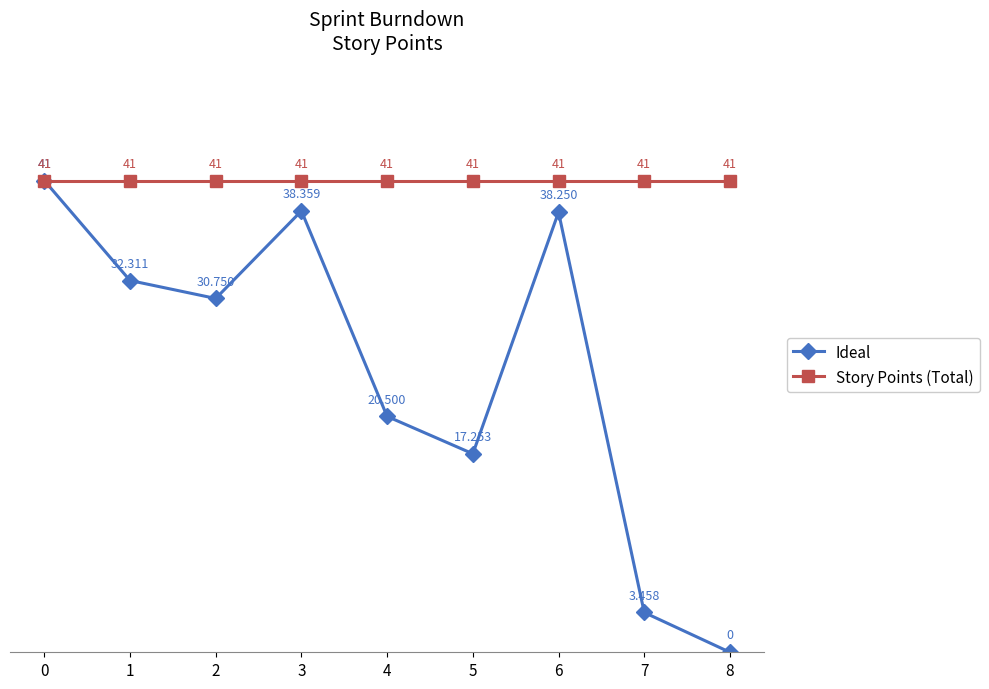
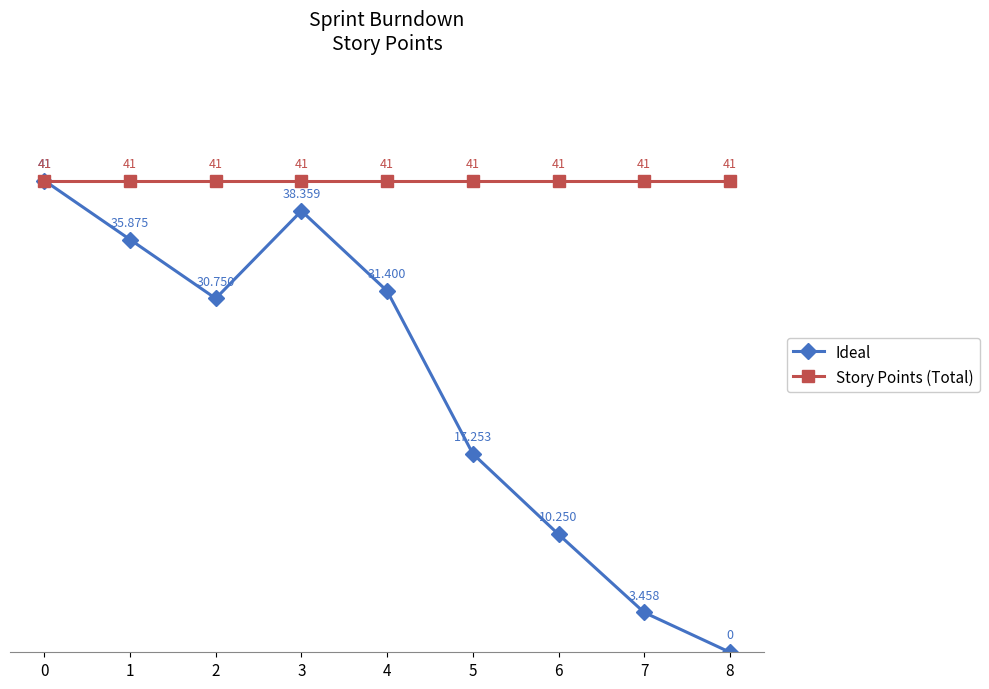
Ideal, 1: 32.311 -> 35.875
Ideal, 4: 20.500 -> 31.400
Ideal, 6: 38.250 -> 10.250
